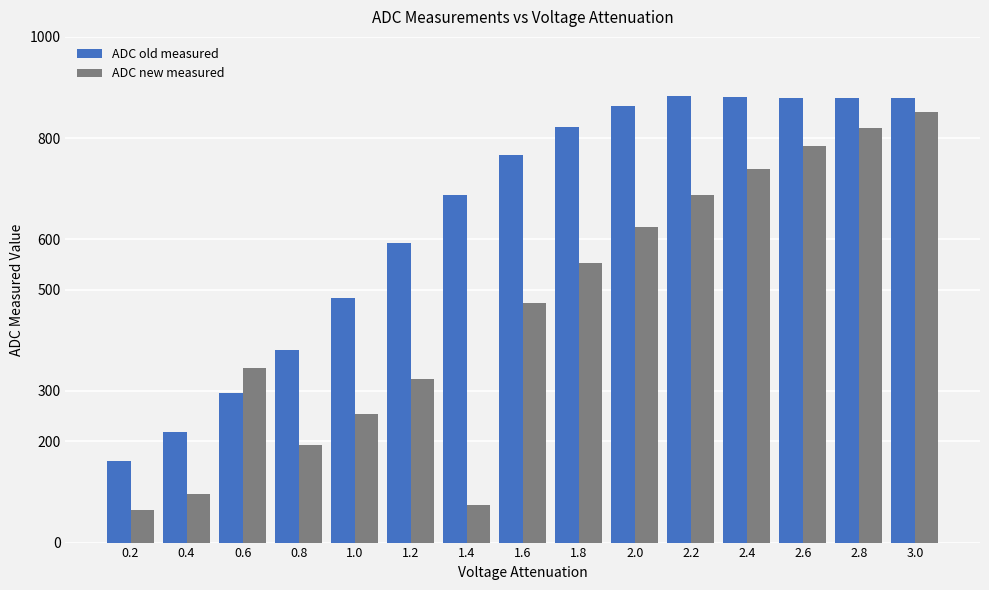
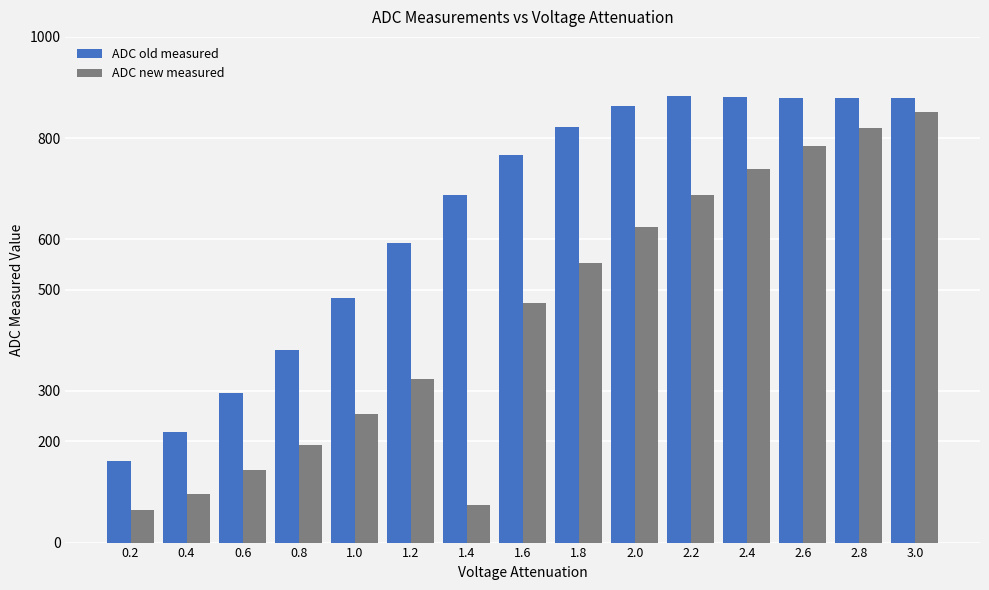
ADC new measured, 0.6: 350 -> 140
